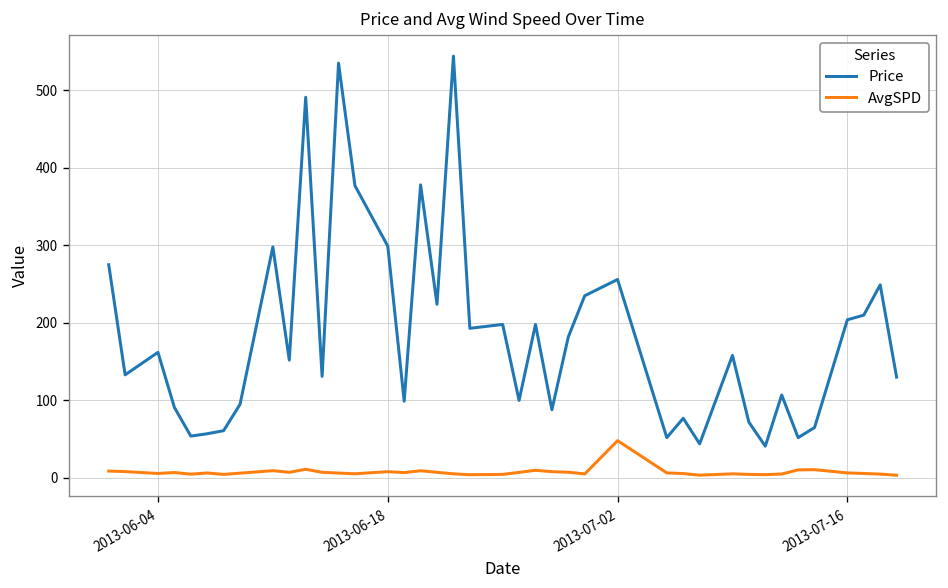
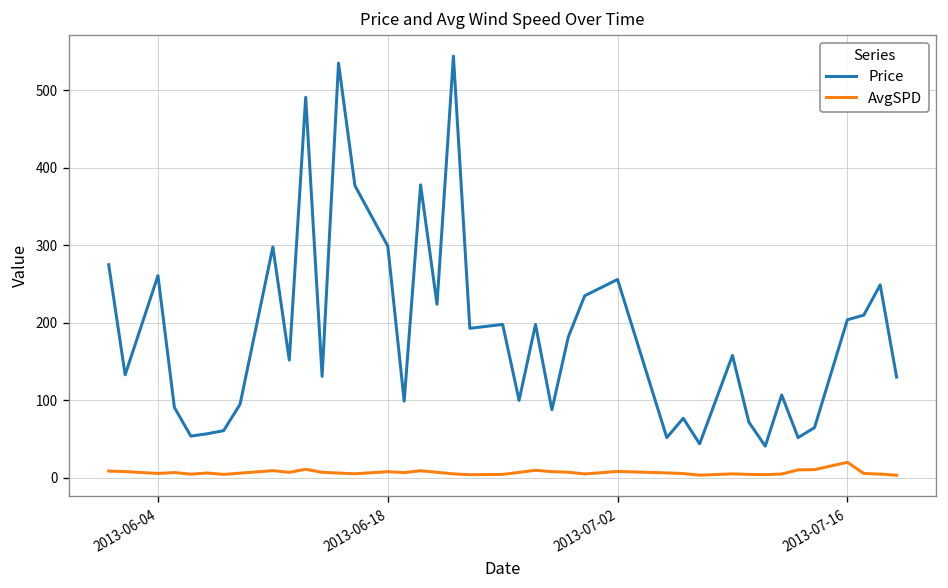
Price, 2013-06-04: 160 -> 260
AvgSPD, 2013-07-02: 50 -> 10
AvgSPD, 2013-07-16: 10 -> 20
